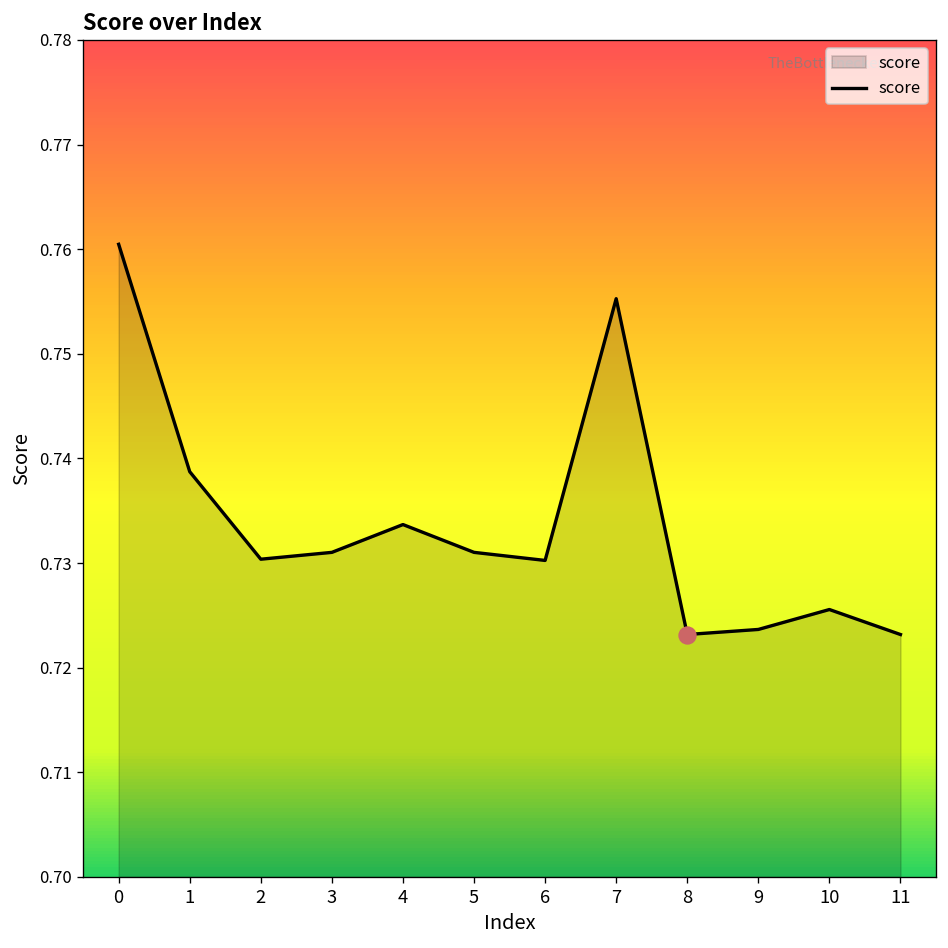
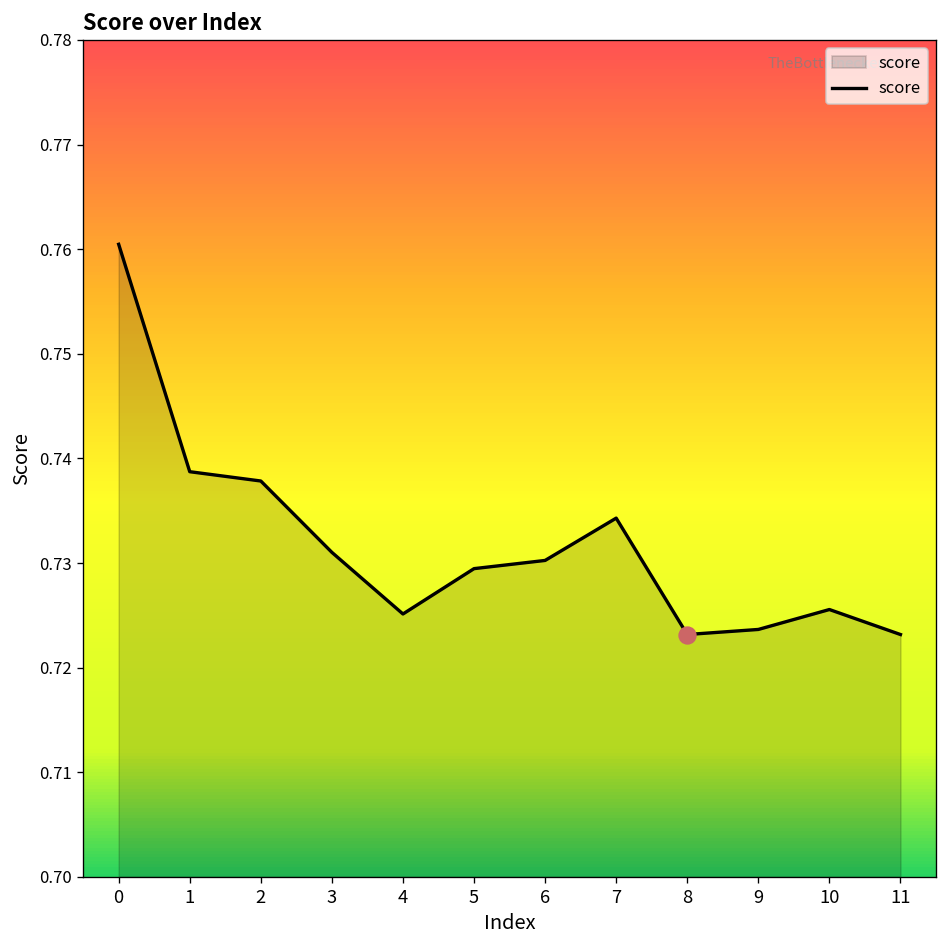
score, 2: 0.730 -> 0.738
score, 4: 0.734 -> 0.725
score, 5: 0.731 -> 0.729
score, 7: 0.755 -> 0.734
